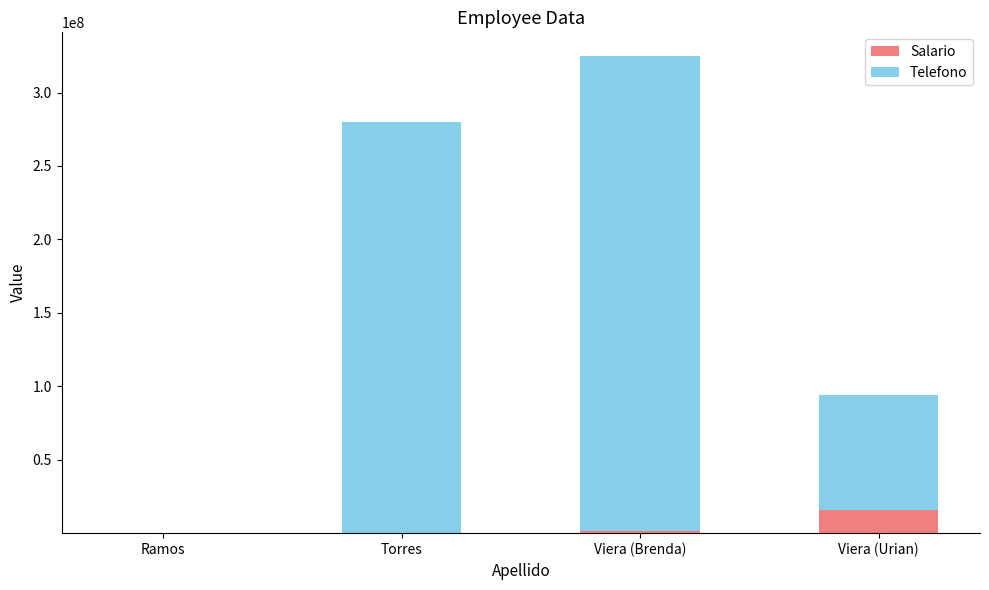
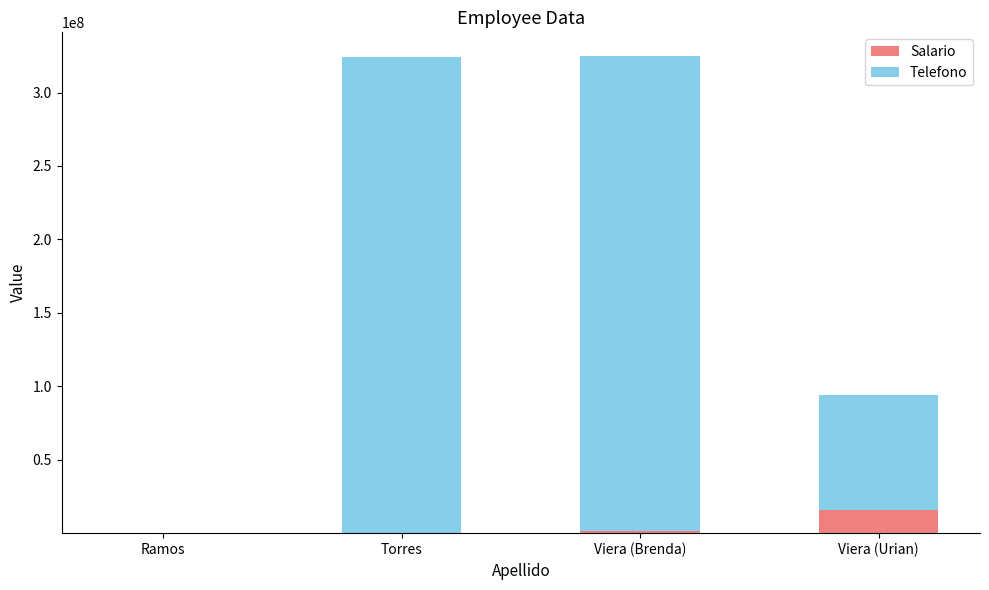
Telefono, Torres: 280000000 -> 324000000
